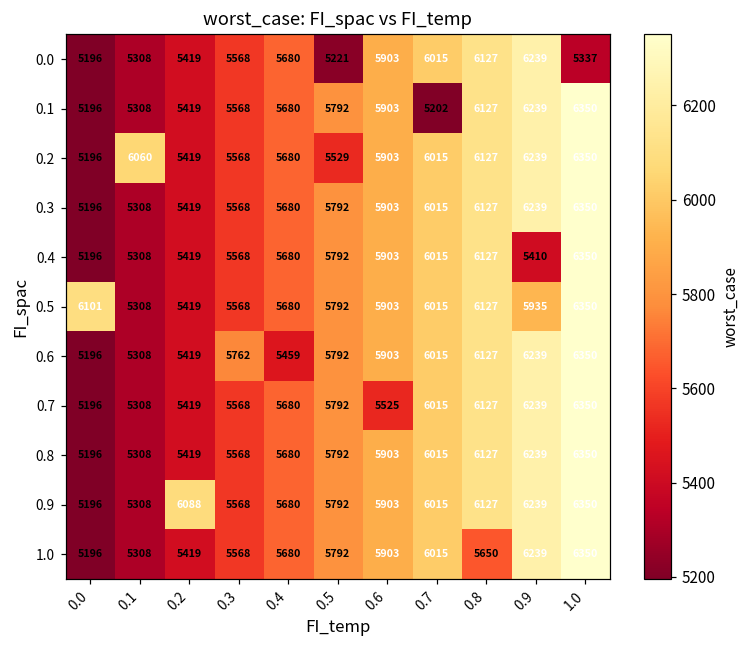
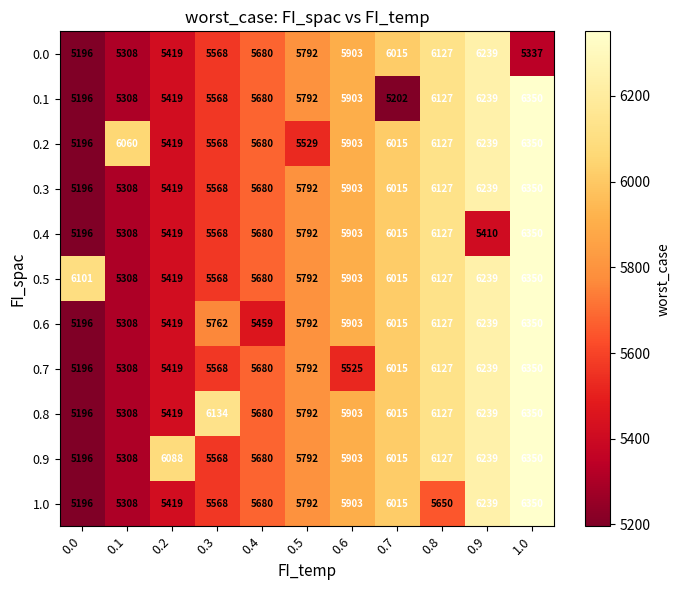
0.0, 0.5: 5221 -> 5792
0.5, 0.9: 5935 -> 6239
0.8, 0.3: 5568 -> 6134
